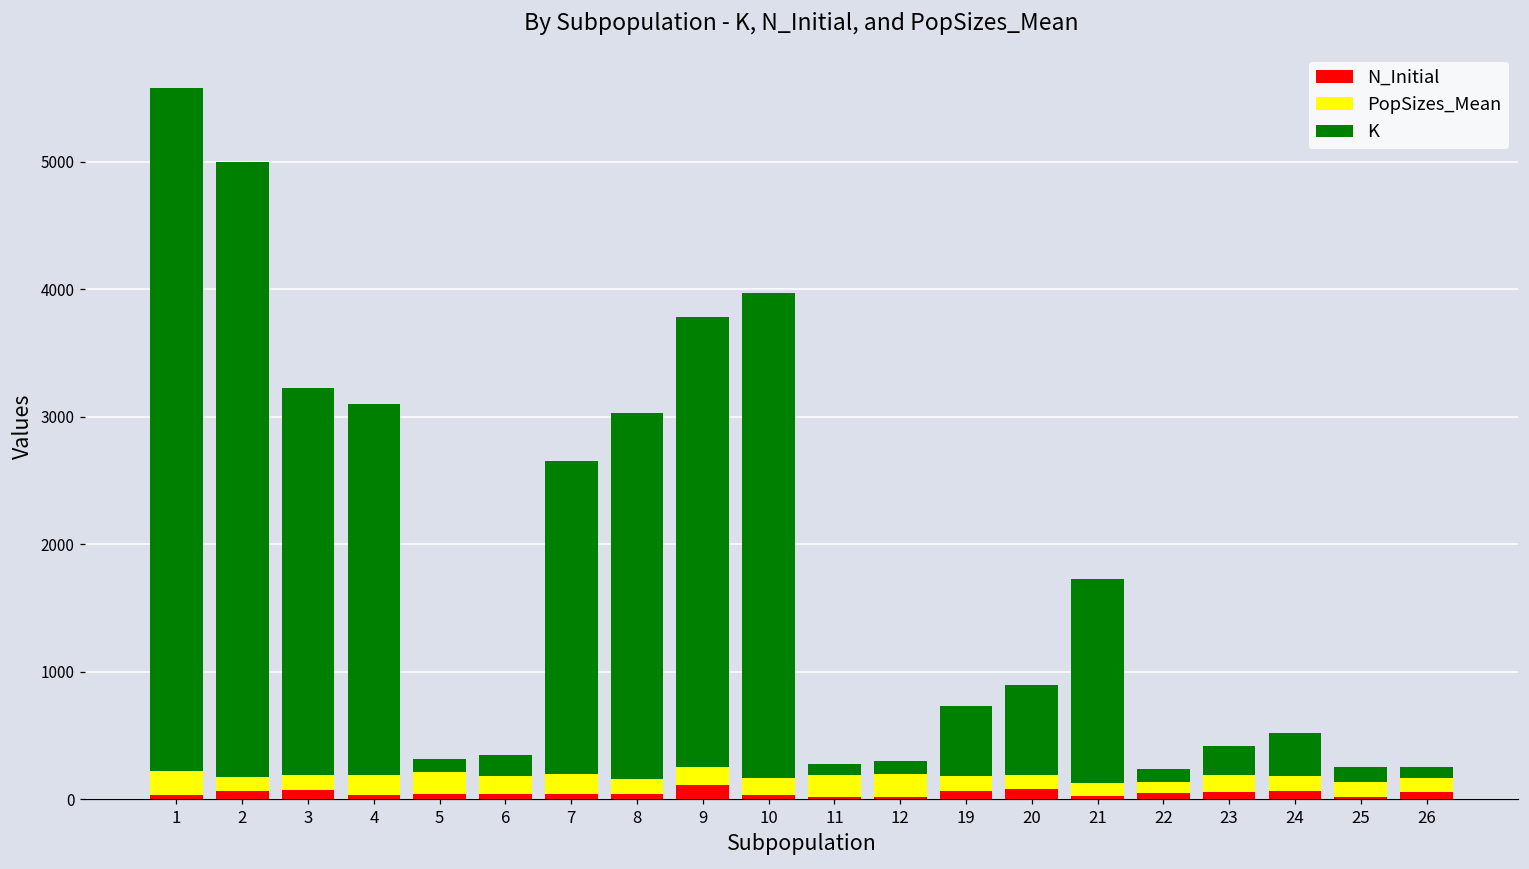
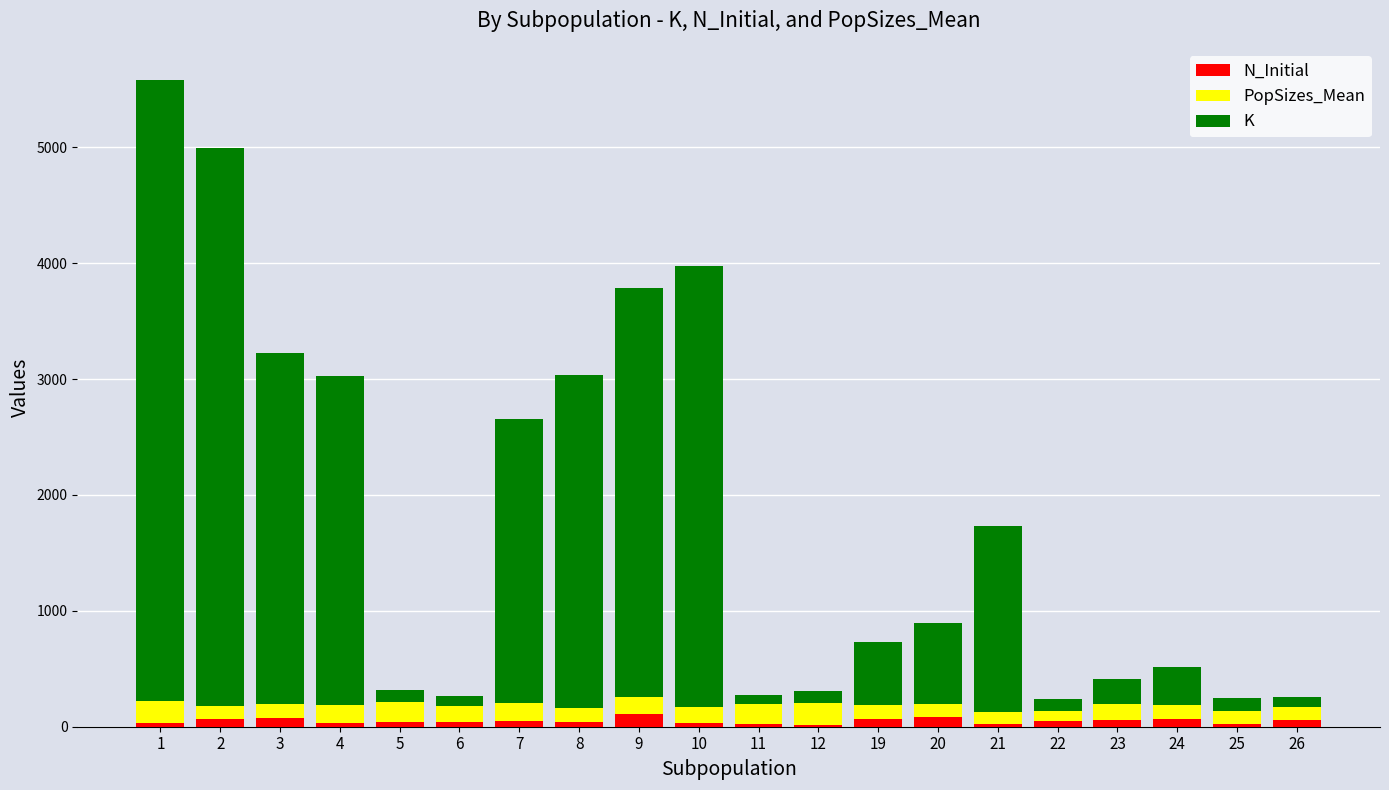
K, 4: 2910 -> 2830
K, 6: 170 -> 80
